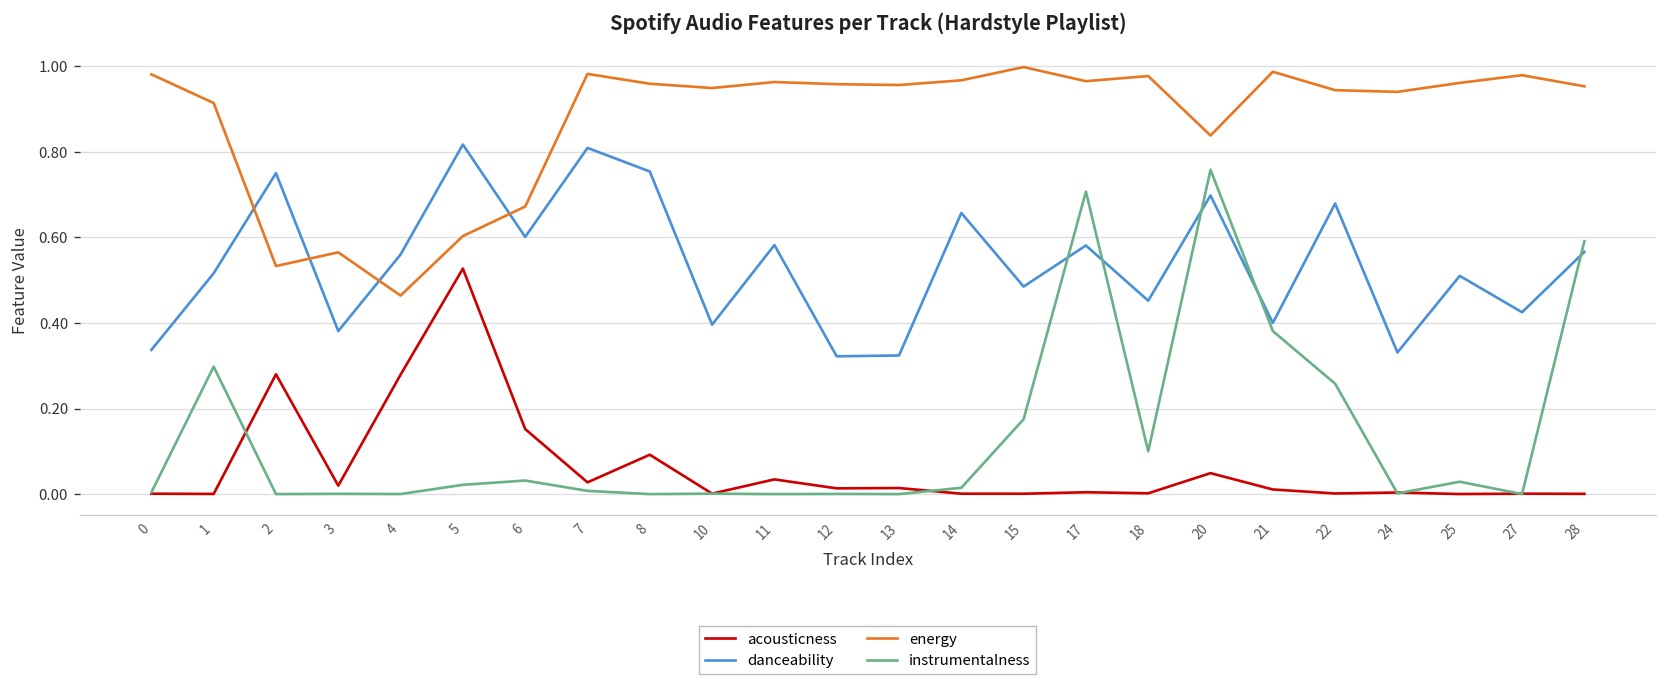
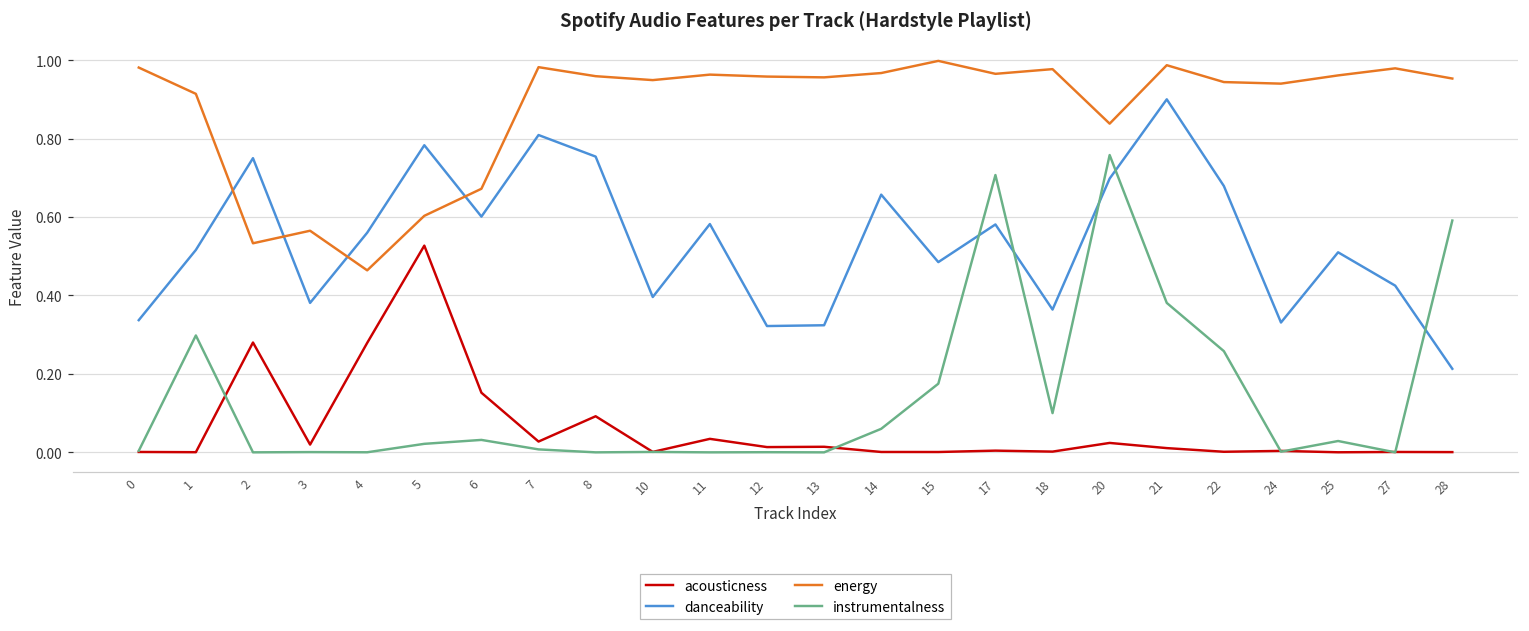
danceability, 5: 0.82 -> 0.78
instrumentalness, 14: 0.01 -> 0.06
danceability, 18: 0.45 -> 0.36
acousticness, 20: 0.05 -> 0.02
danceability, 21: 0.4 -> 0.9
danceability, 28: 0.57 -> 0.21
